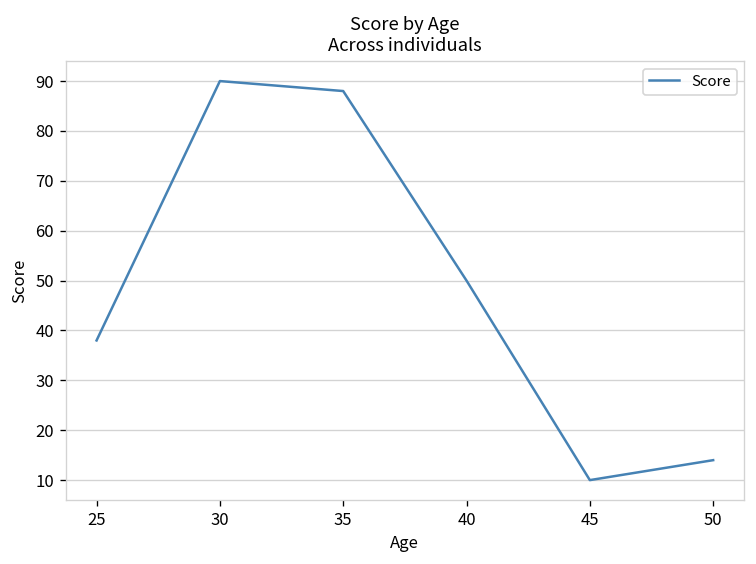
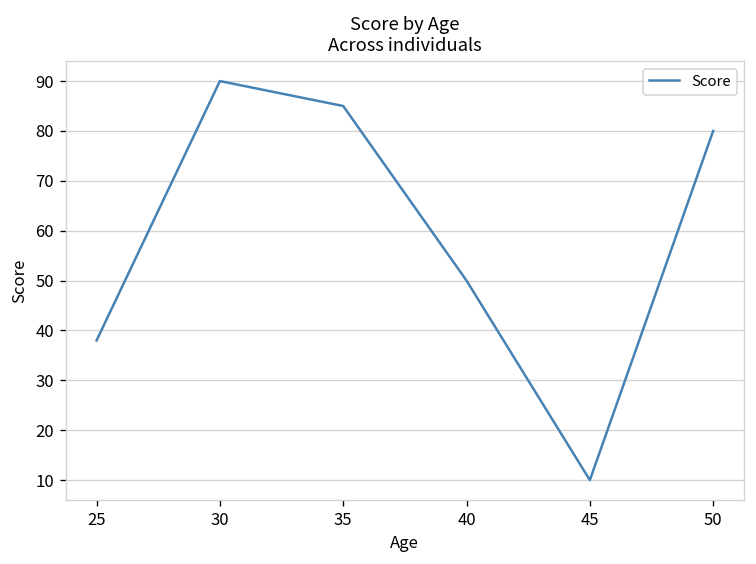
35: 88 -> 85
50: 14 -> 80
